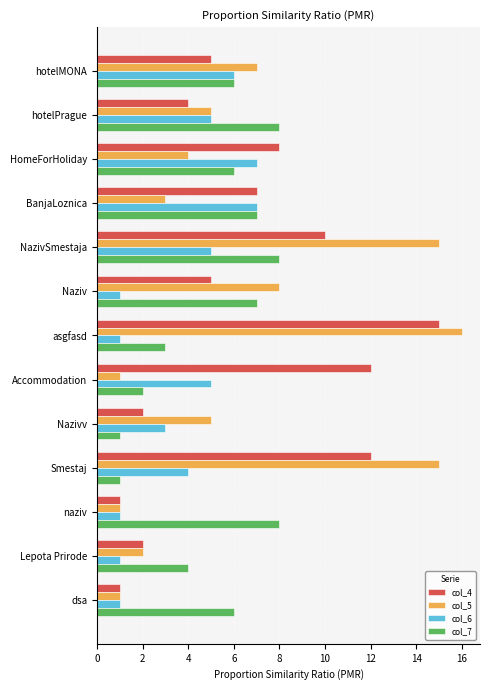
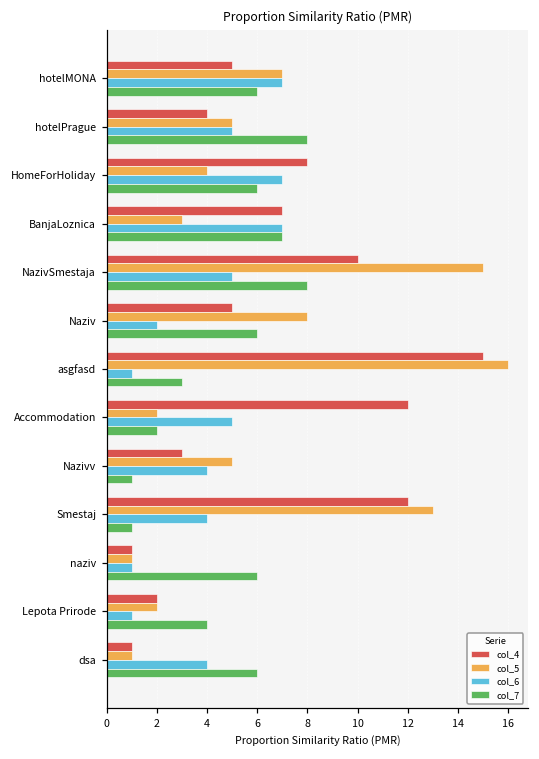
col_6, hotelMONA: 6 -> 7
col_6, Naziv: 1 -> 2
col_7, Naziv: 7 -> 6
col_5, Accommodation: 1 -> 2
col_4, Nazivv: 2 -> 3
col_6, Nazivv: 3 -> 4
col_5, Smestaj: 15 -> 13
col_7, naziv: 8 -> 6
col_6, dsa: 1 -> 4
